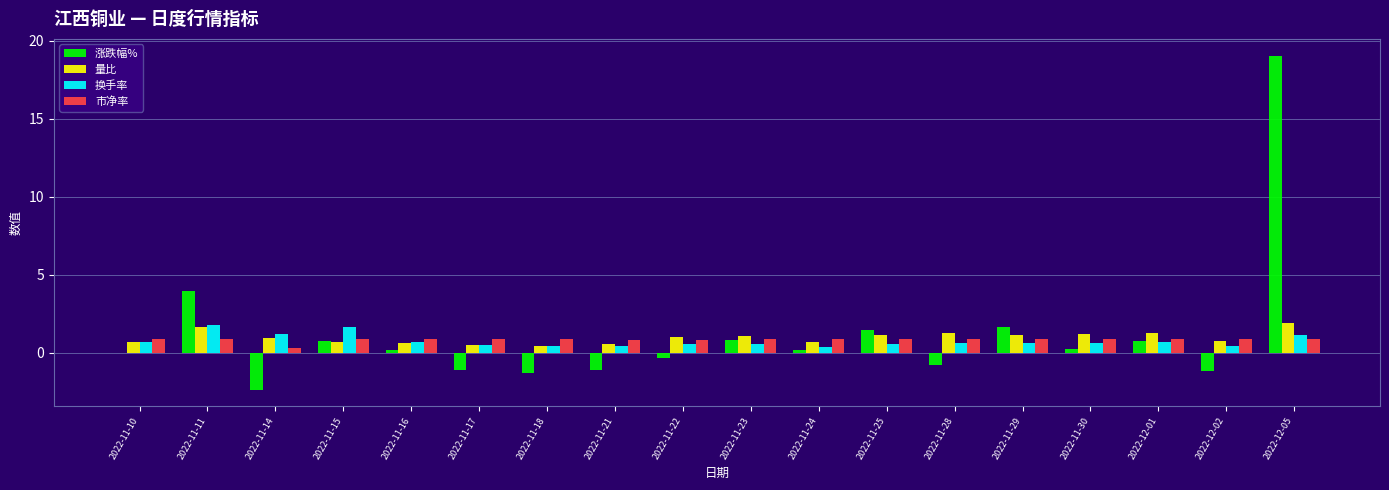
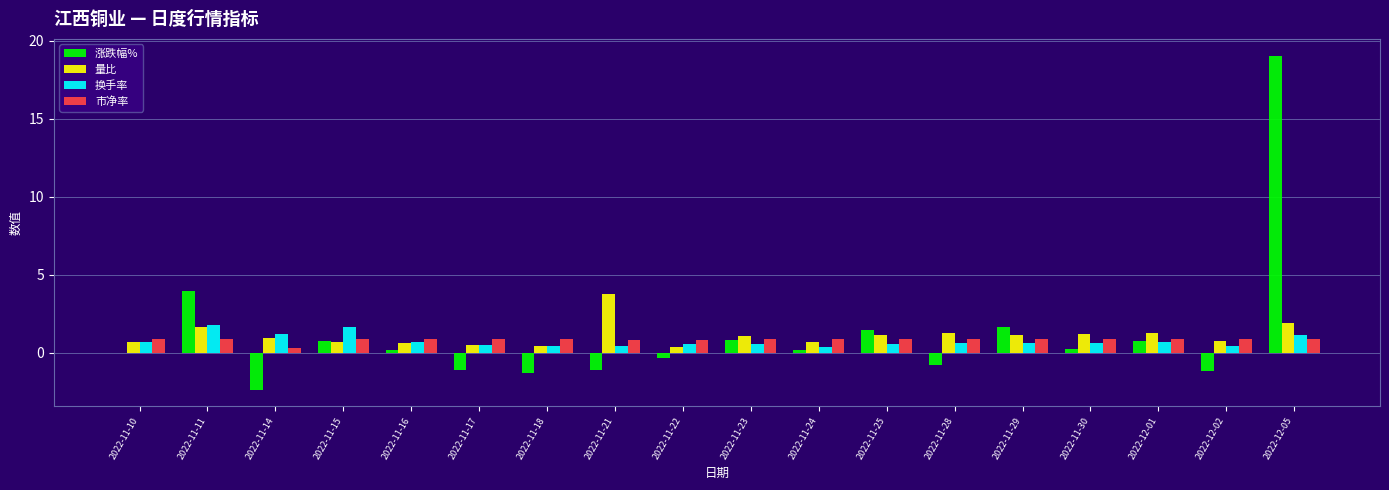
量比, 2022-11-21: 0.6 -> 3.8
量比, 2022-11-22: 1.0 -> 0.4
